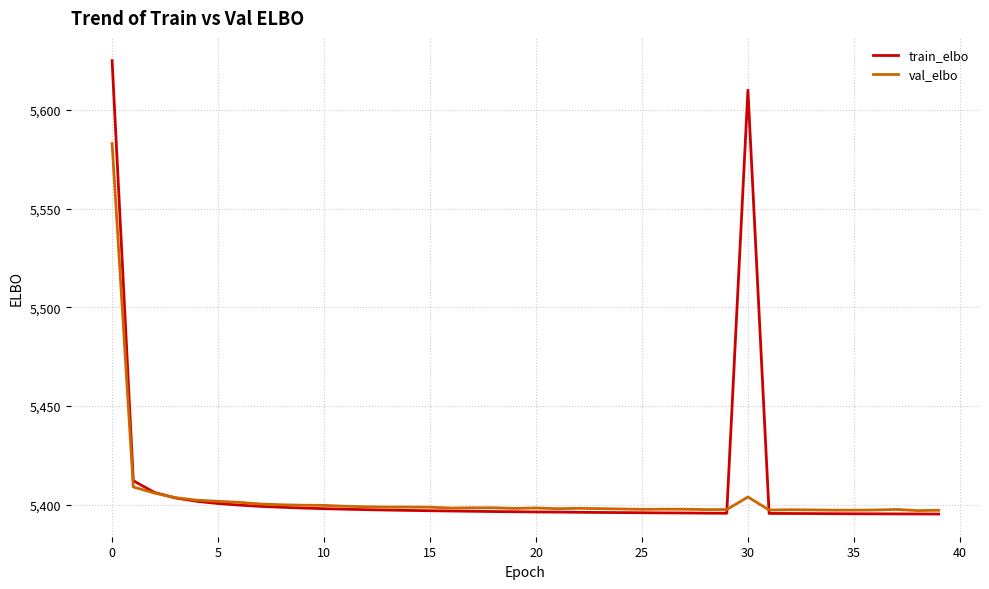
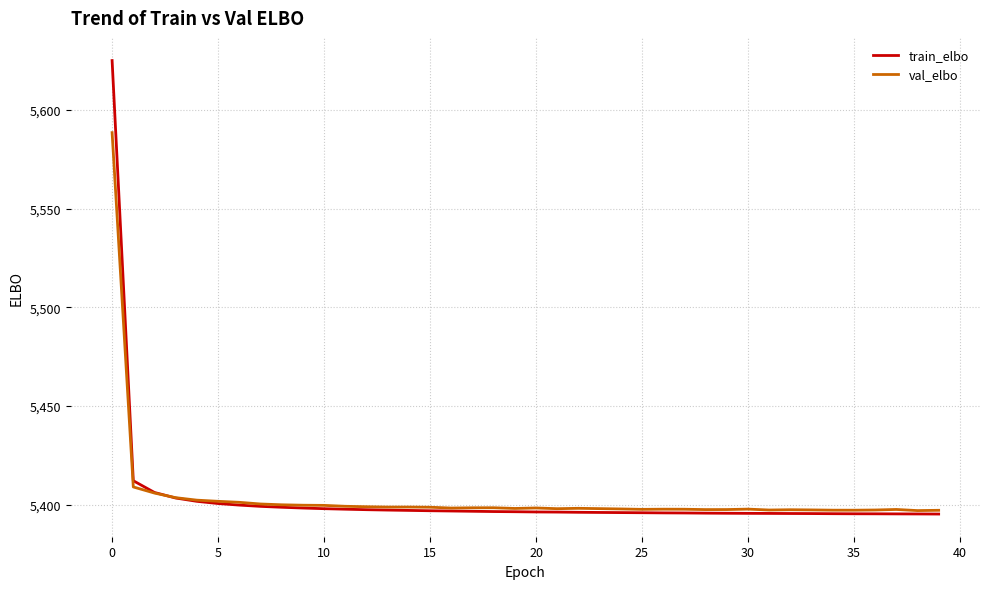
val_elbo, 0: 5,583 -> 5,589
train_elbo, 30: 5,610 -> 5,396
val_elbo, 30: 5,404 -> 5,398
